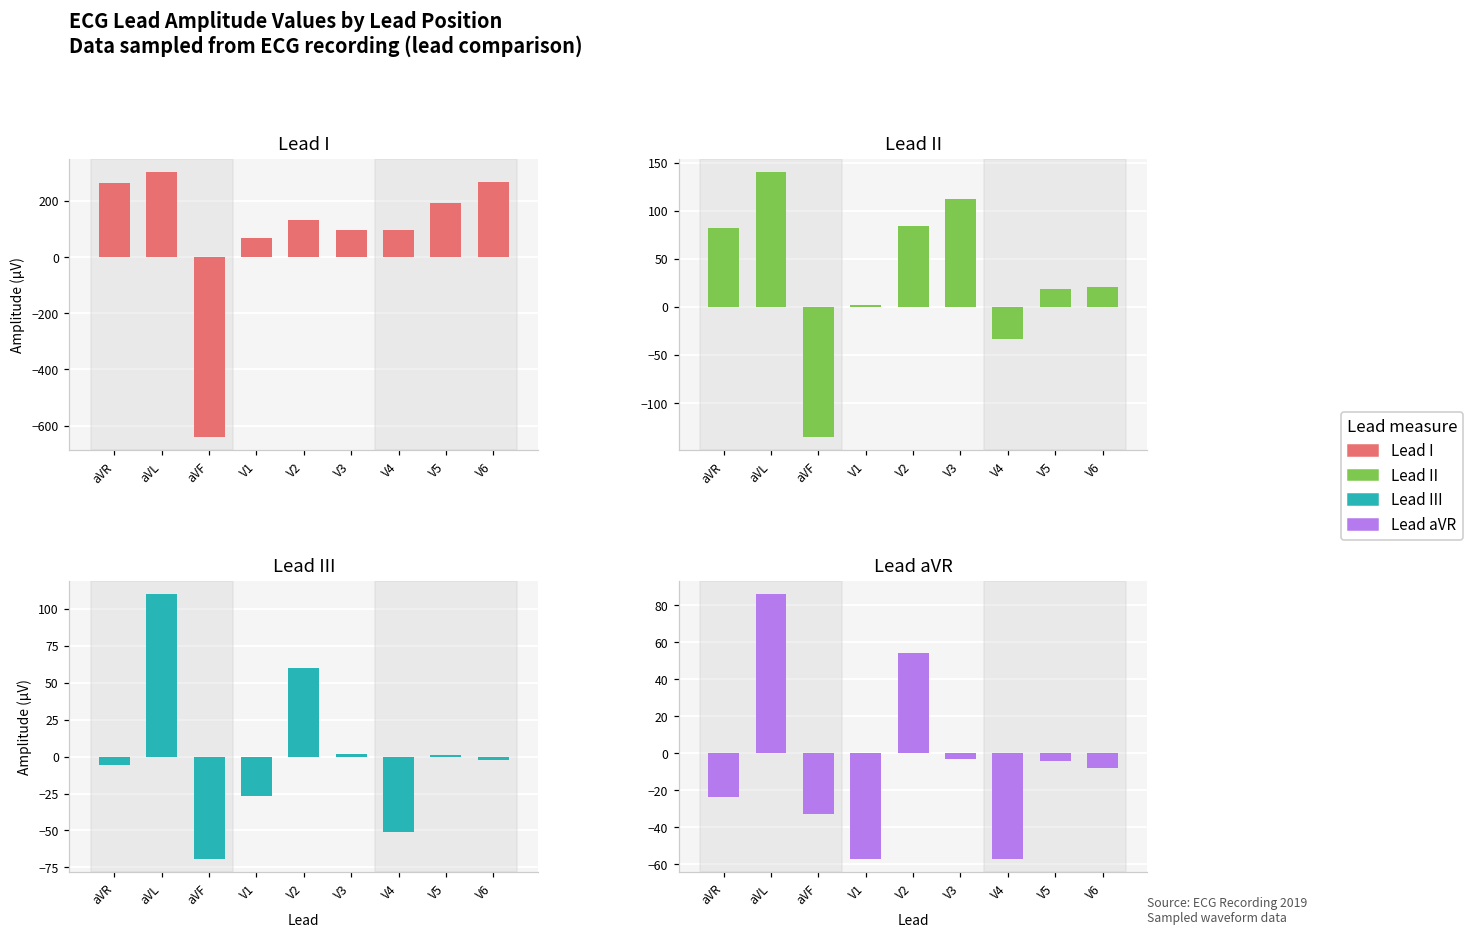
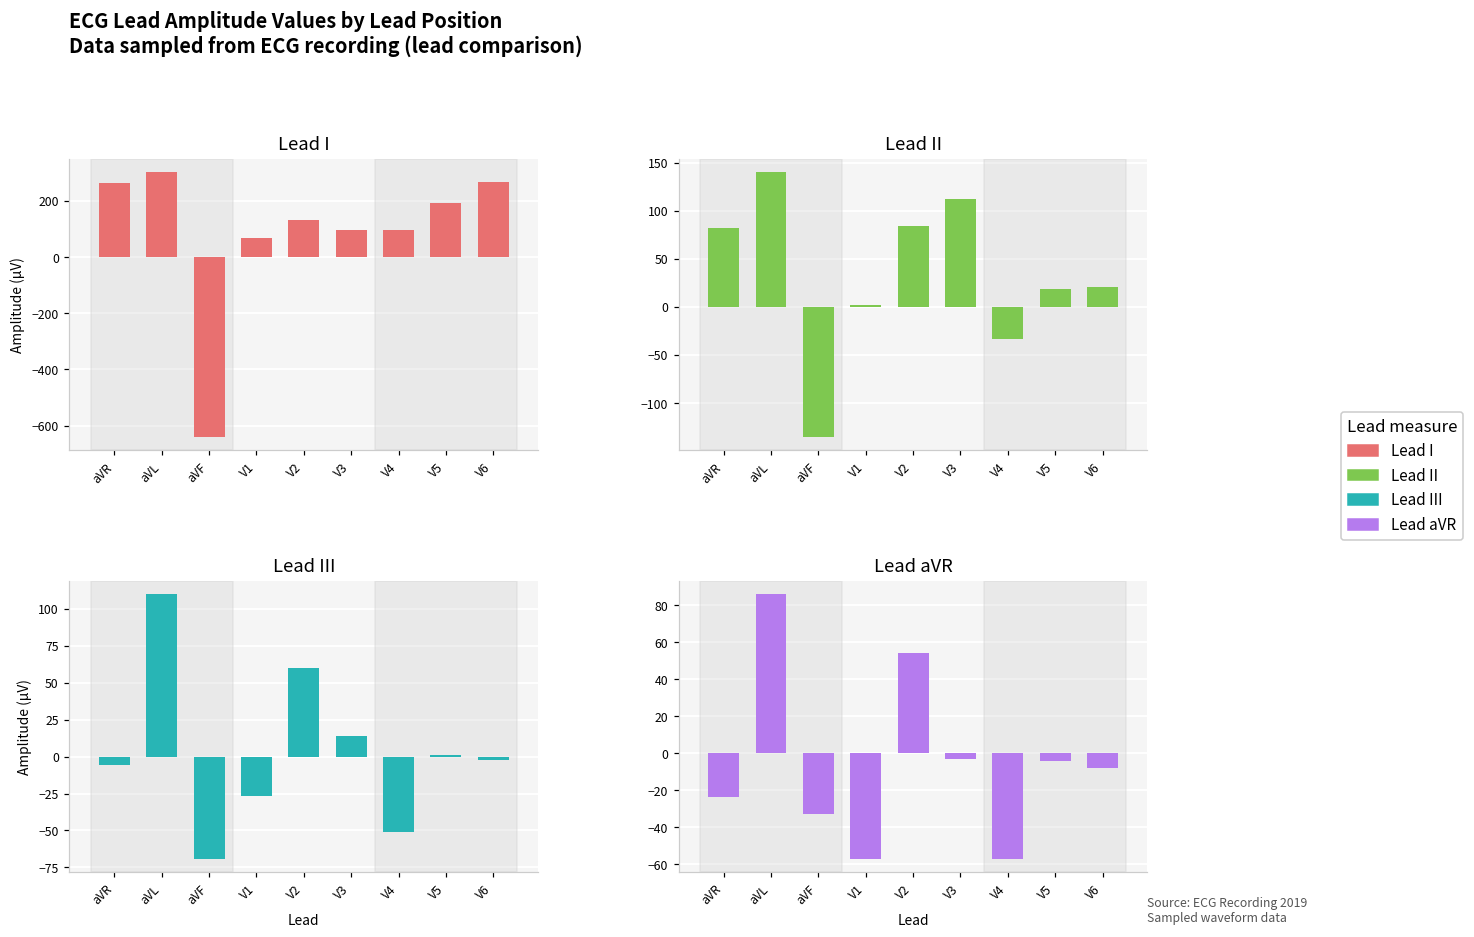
Lead III, V3: 2 -> 14
